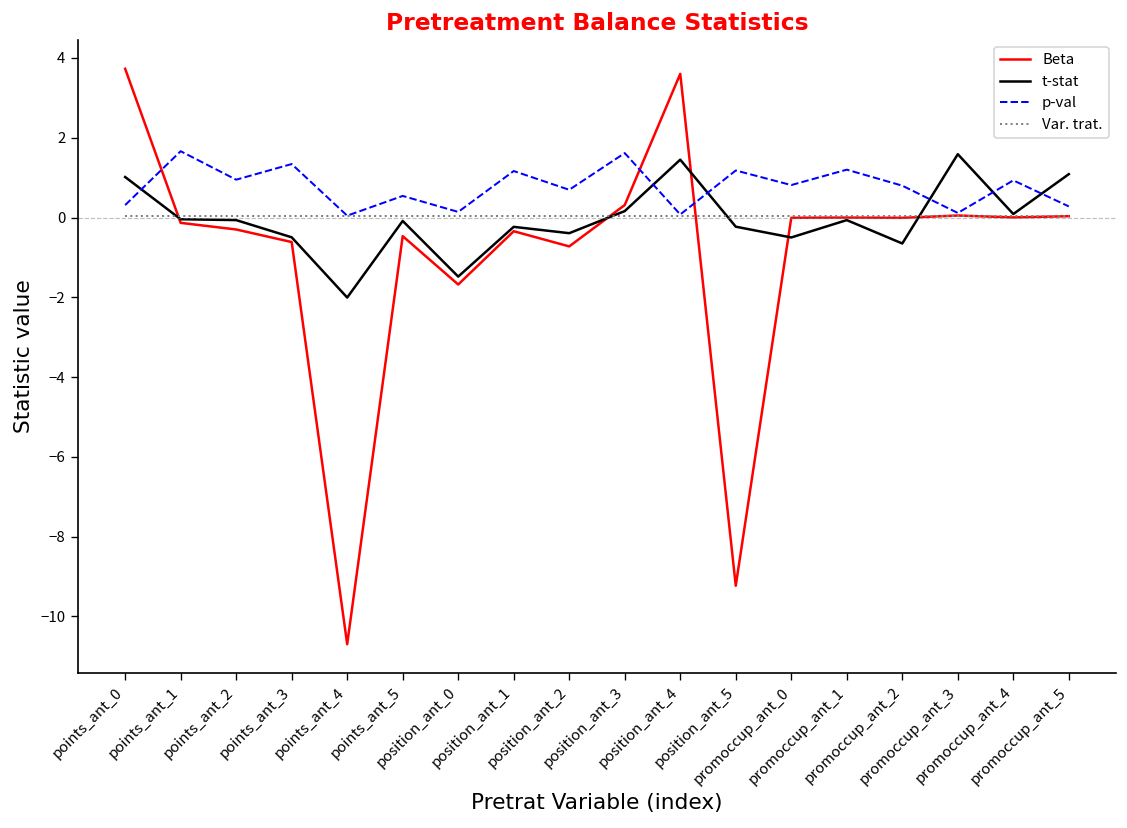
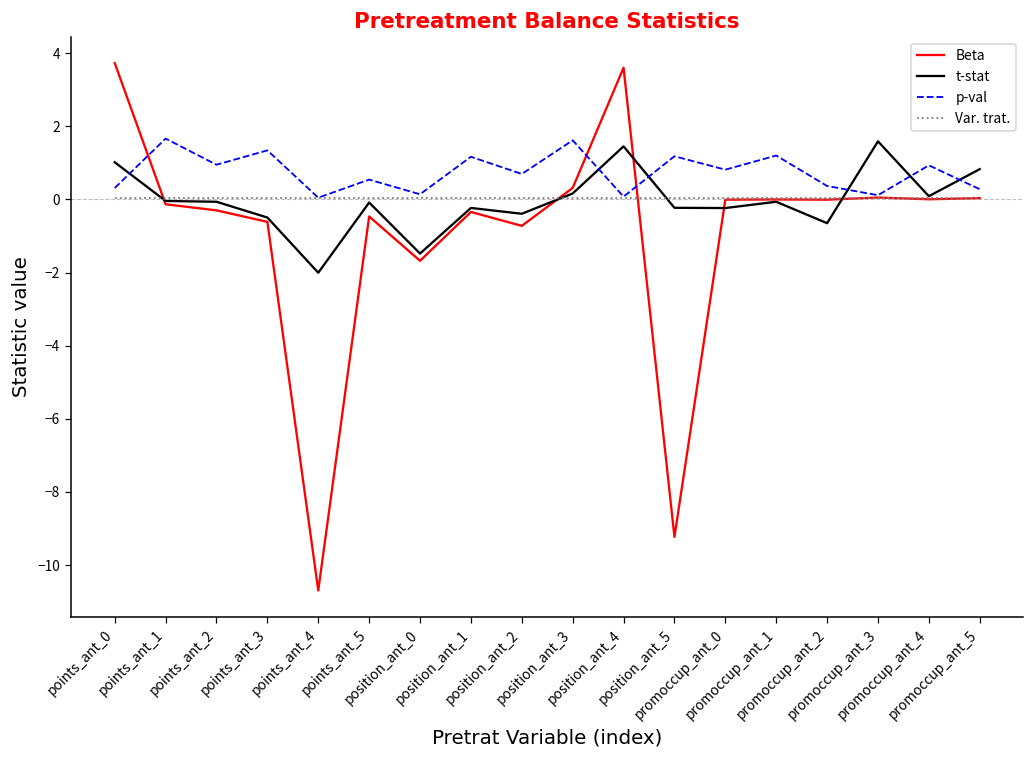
t-stat, promoccup_ant_0: -0.5 -> -0.2
p-val, promoccup_ant_2: 0.8 -> 0.4
t-stat, promoccup_ant_5: 1.1 -> 0.8
